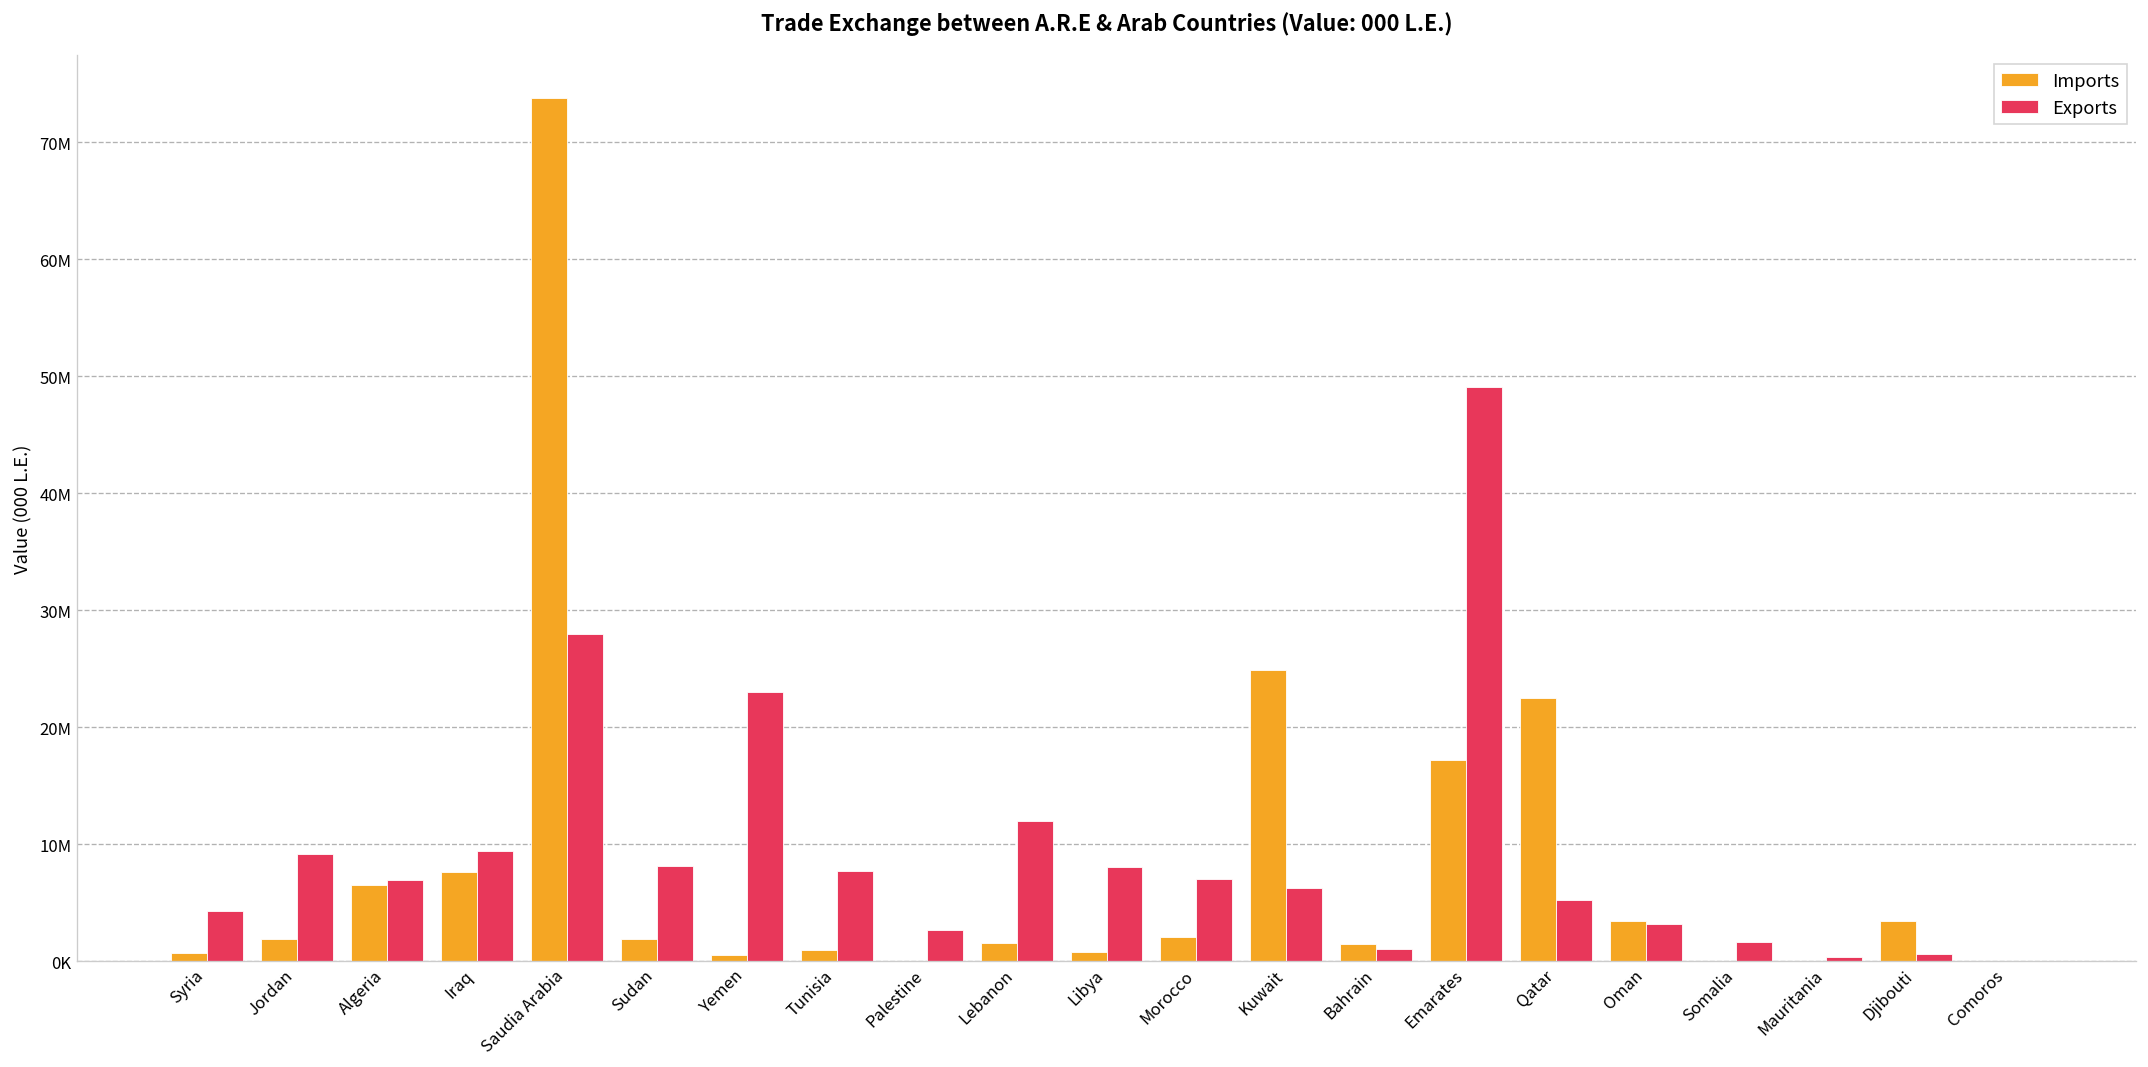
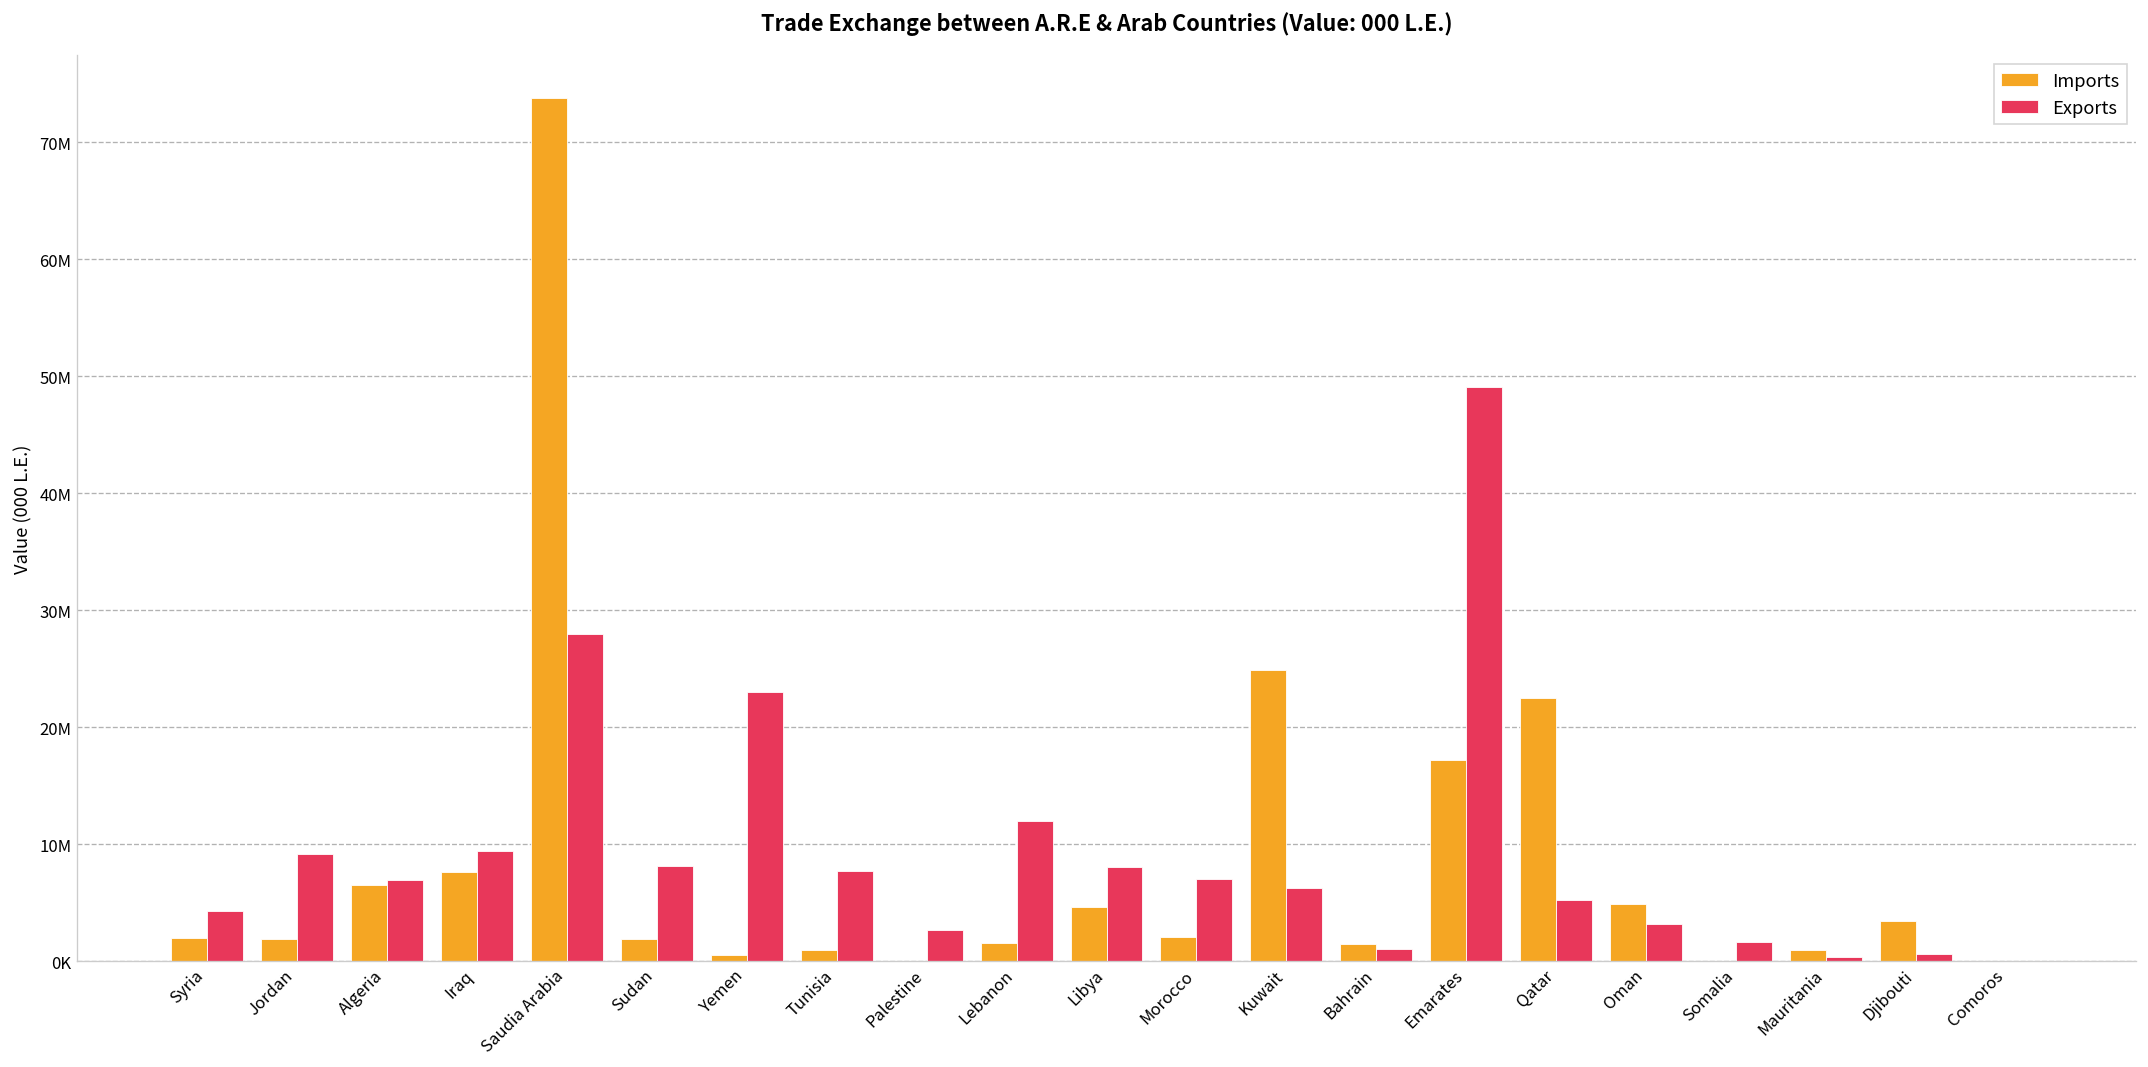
Imports, Syria: 1000000 -> 2000000
Imports, Libya: 1000000 -> 5000000
Imports, Oman: 3000000 -> 5000000
Imports, Mauritania: 0 -> 1000000
